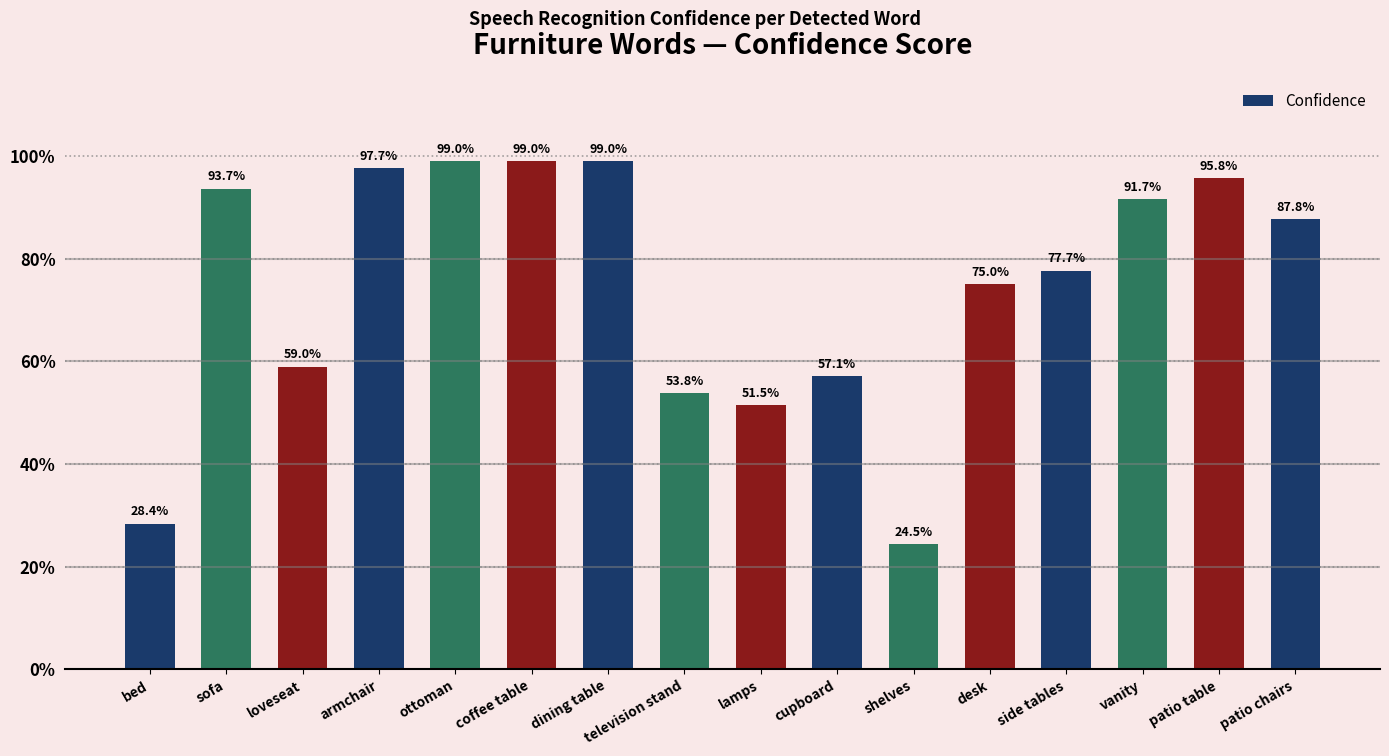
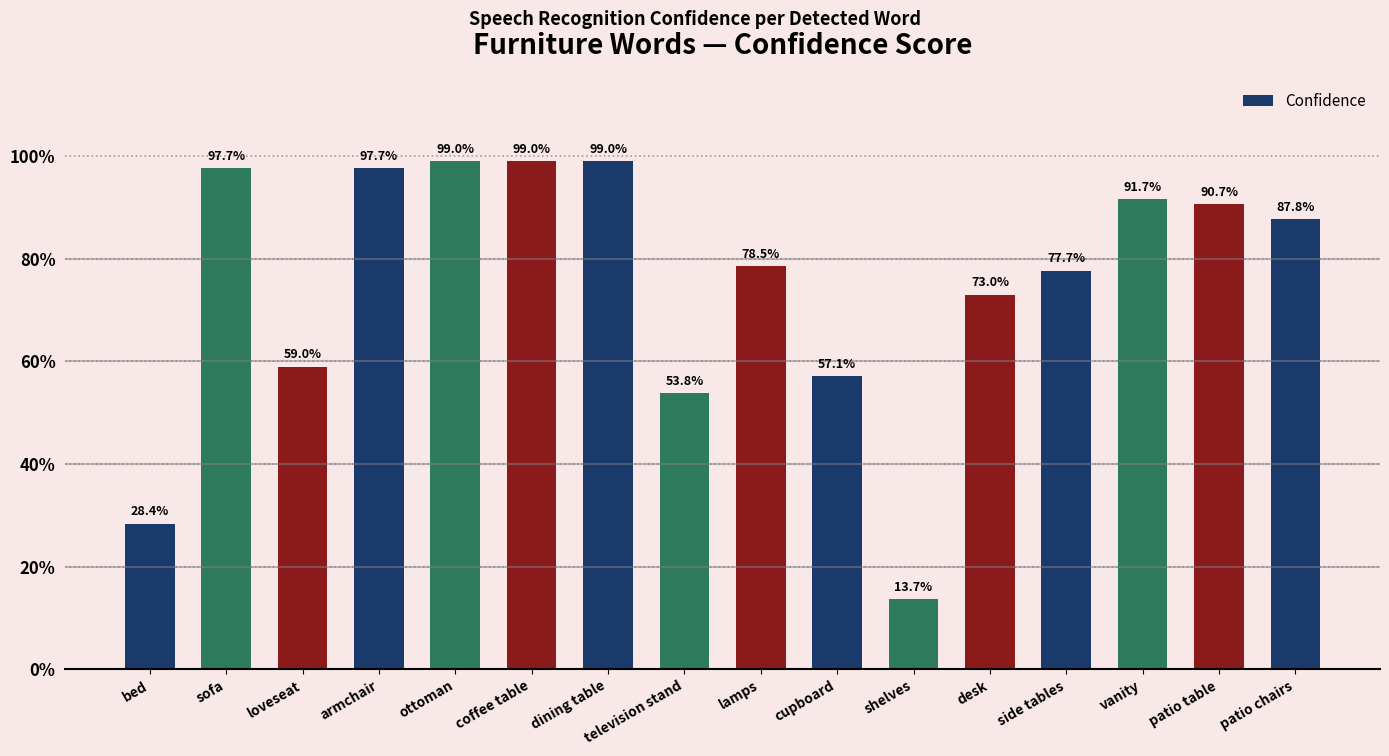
sofa: 93.7% -> 97.7%
lamps: 51.5% -> 78.5%
shelves: 24.5% -> 13.7%
desk: 75.0% -> 73.0%
patio table: 95.8% -> 90.7%
